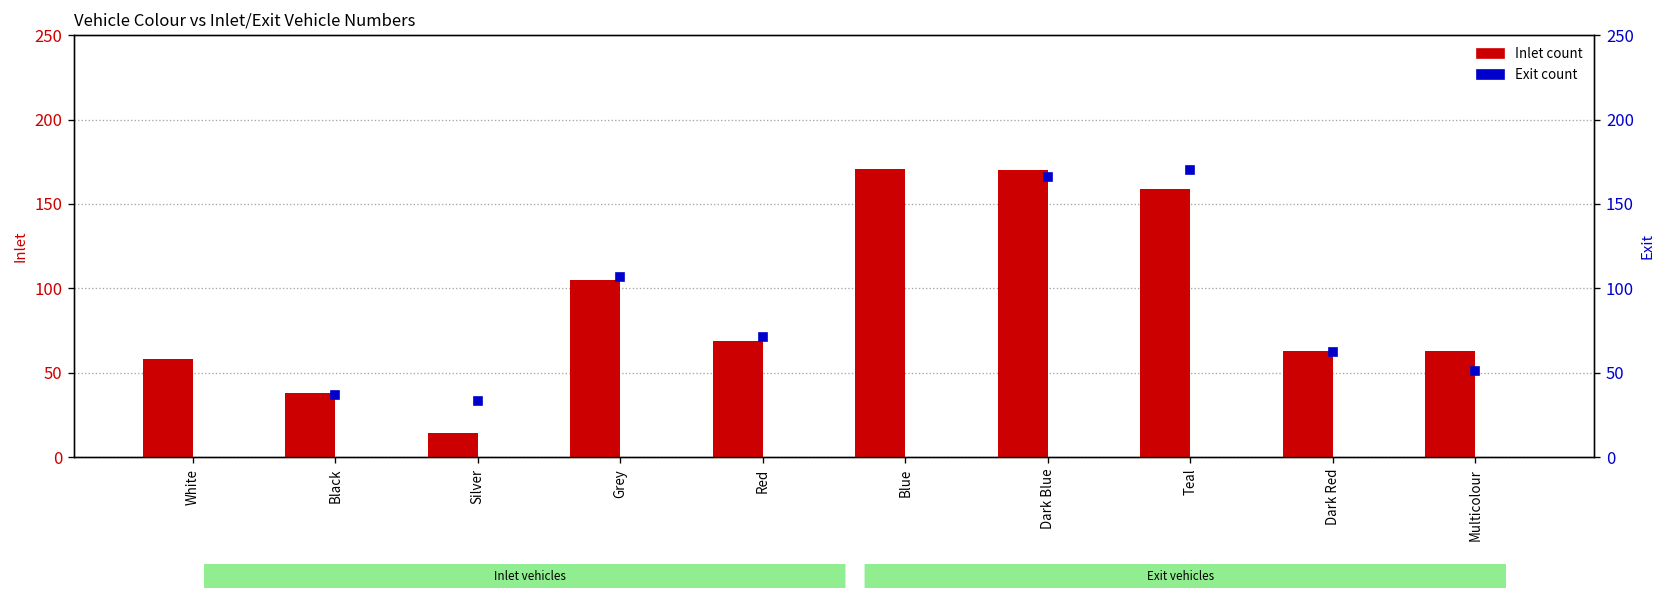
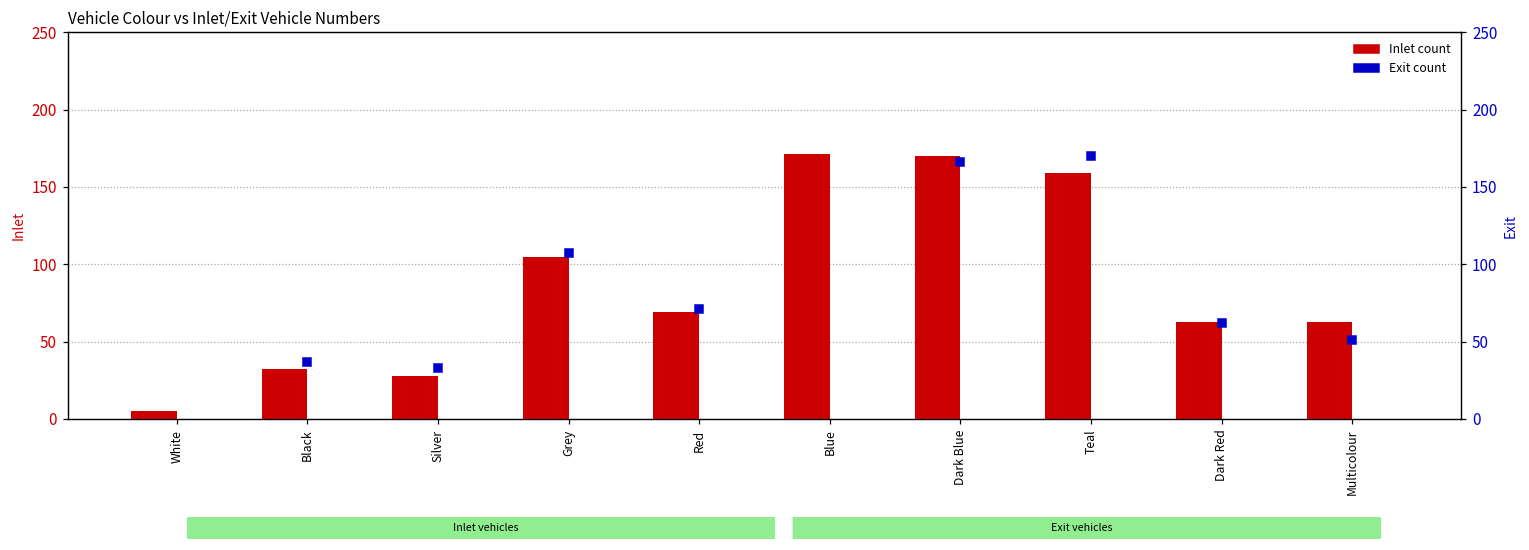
Inlet count, White: 58 -> 5
Inlet count, Black: 38 -> 32
Inlet count, Silver: 14 -> 28
